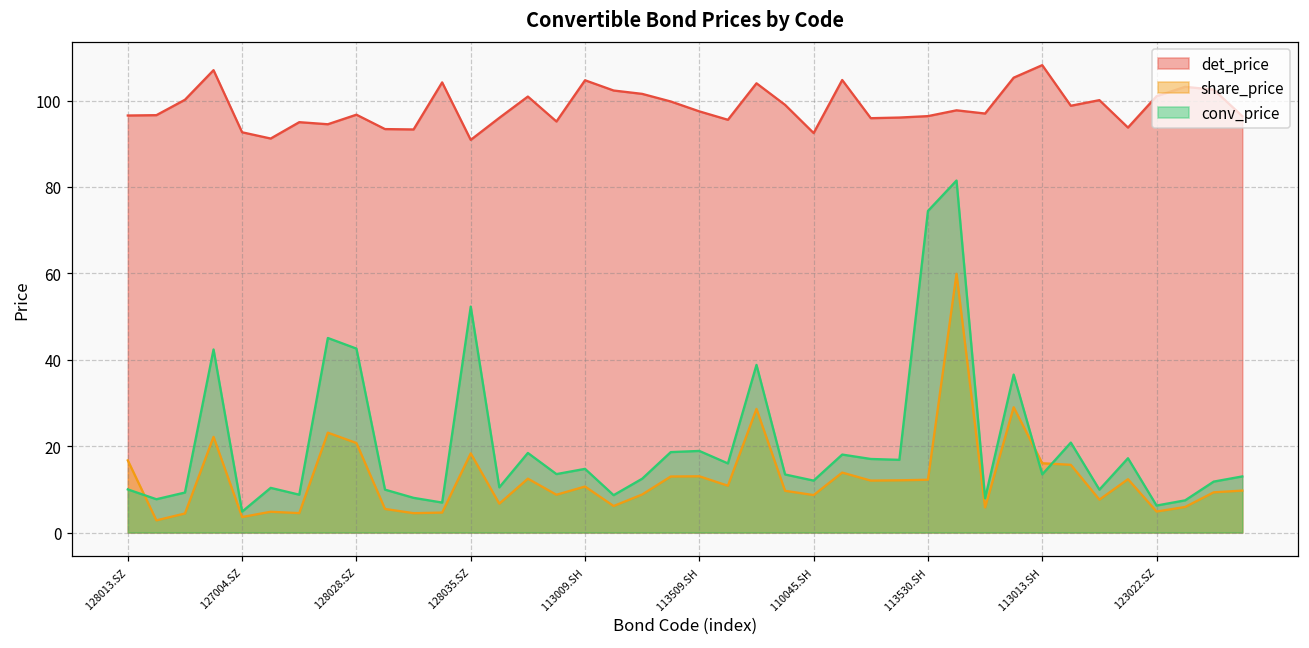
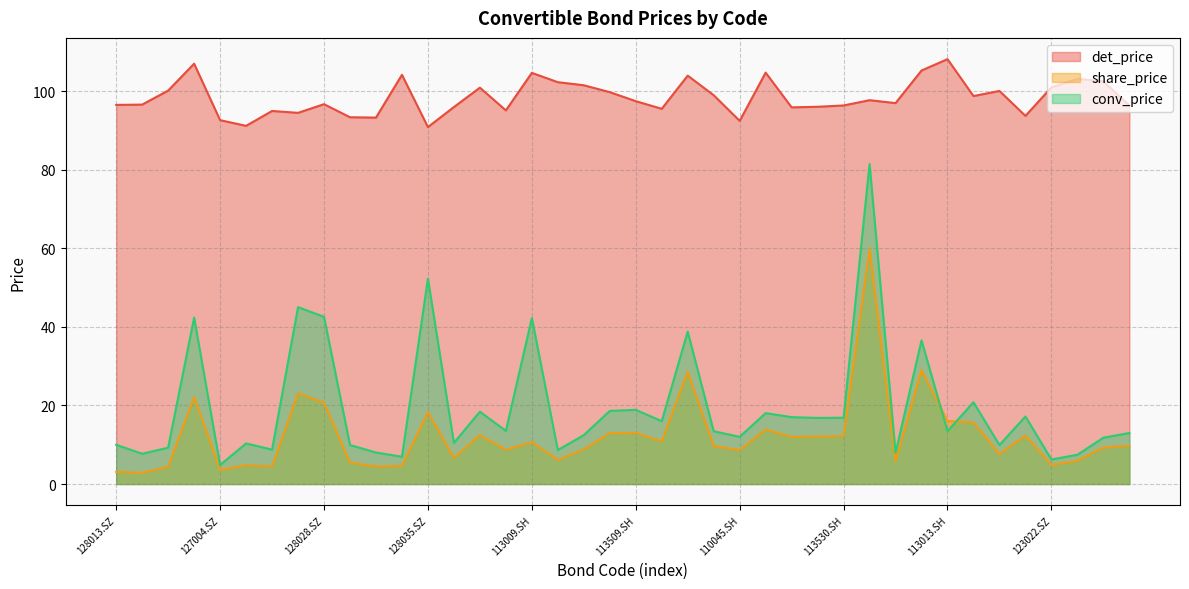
share_price, 128013.SZ: 17 -> 3
conv_price, 113009.SH: 15 -> 42
conv_price, 113530.SH: 74 -> 17
